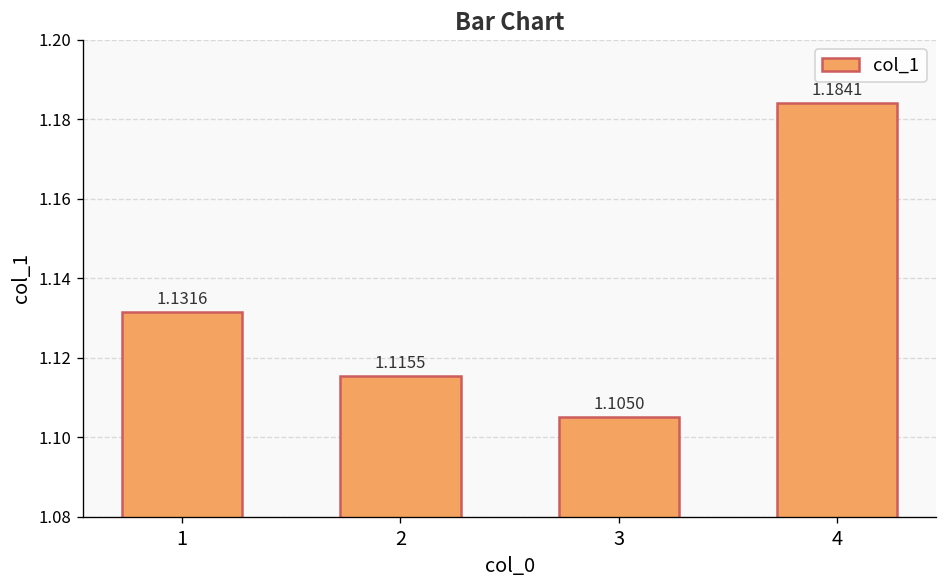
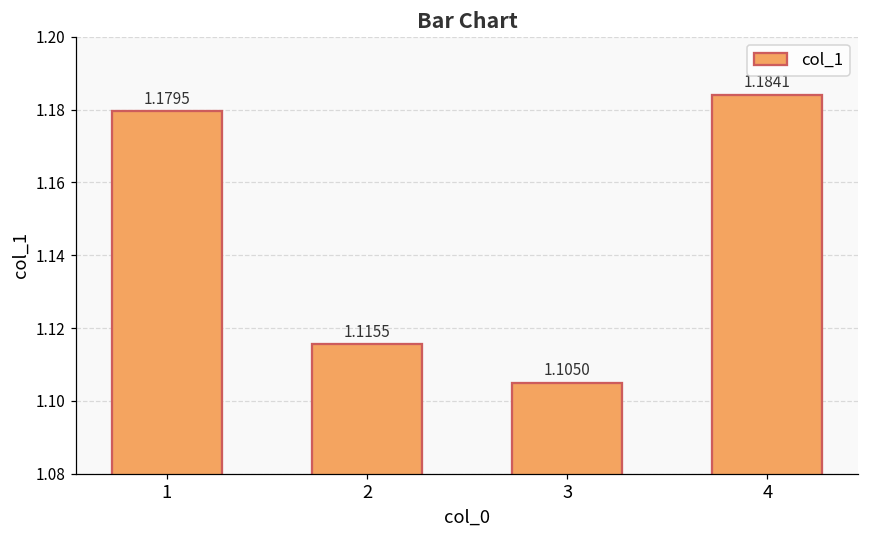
1: 1.1316 -> 1.1795
